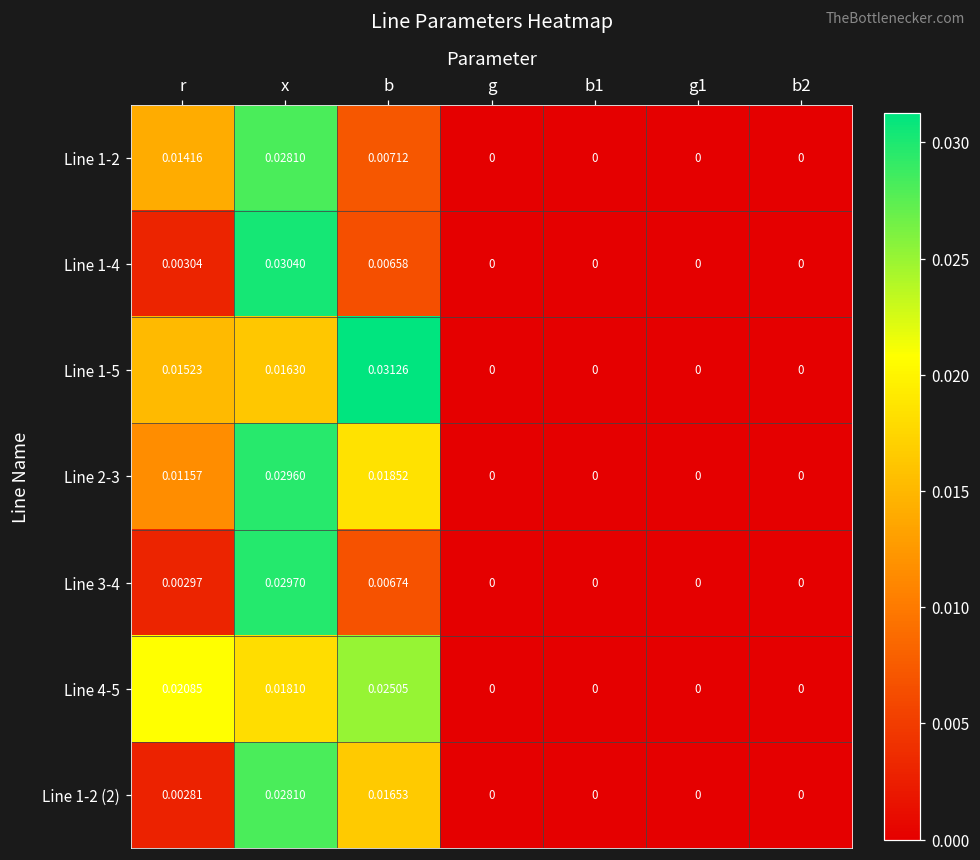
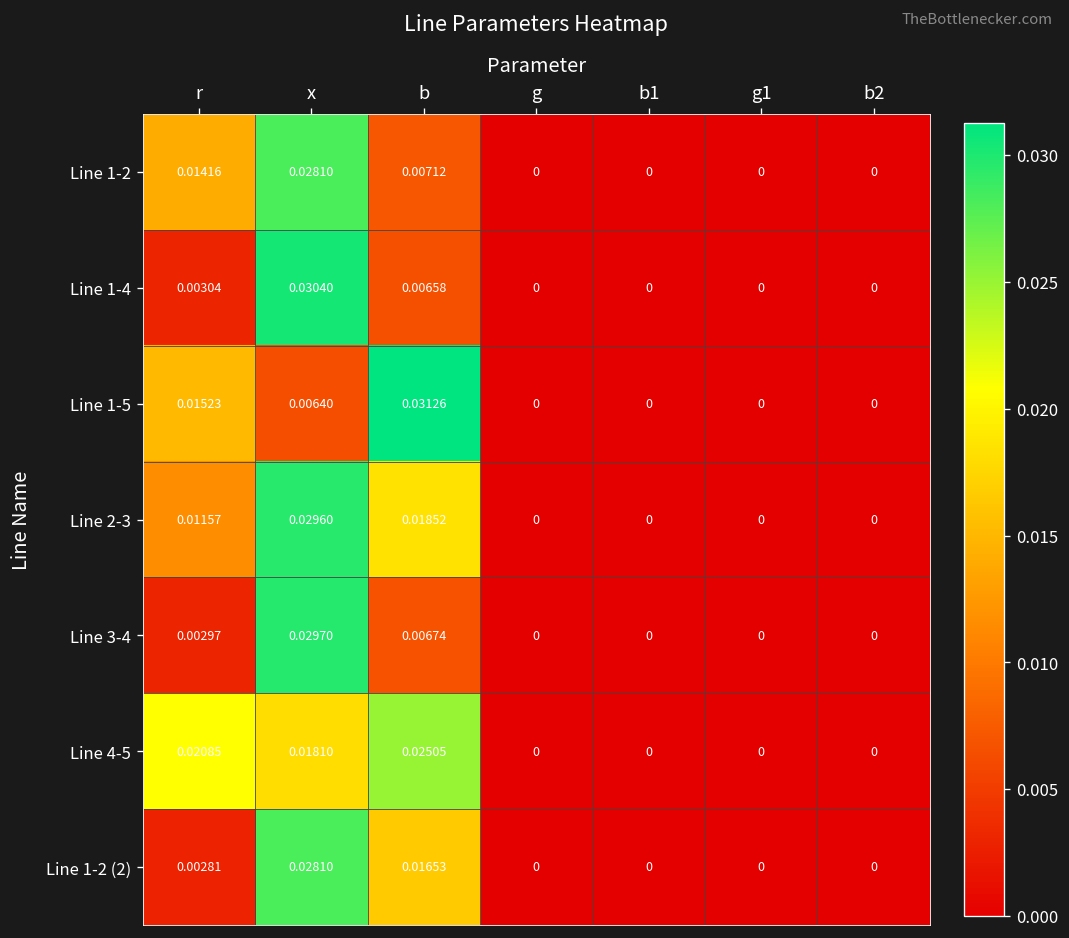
Line 1-5, x: 0.01630 -> 0.00640
